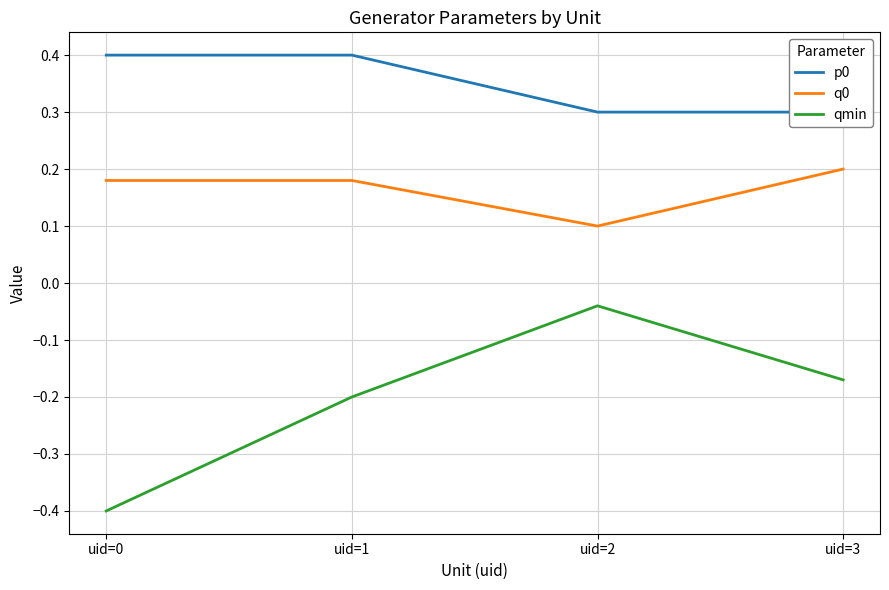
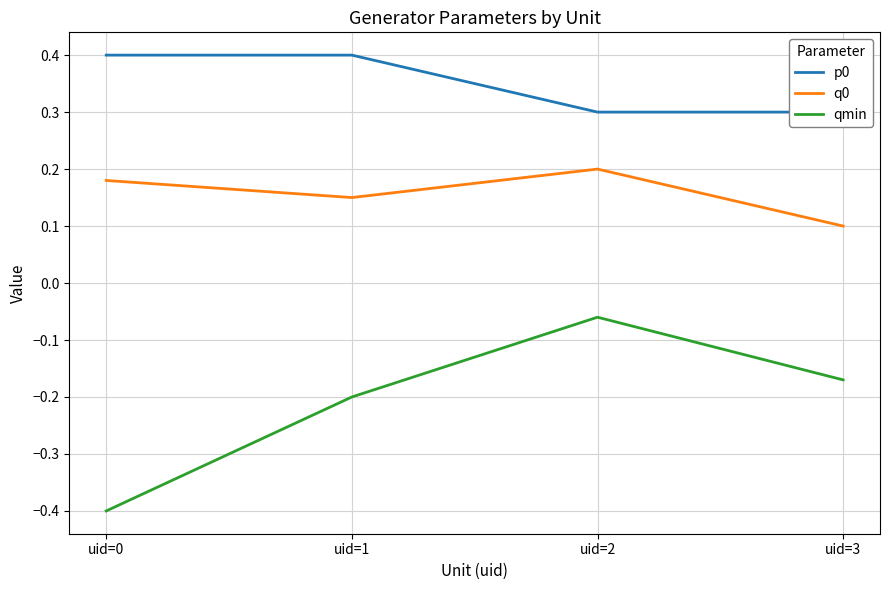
q0, uid=1: 0.18 -> 0.15
q0, uid=2: 0.1 -> 0.2
qmin, uid=2: -0.04 -> -0.06
q0, uid=3: 0.2 -> 0.1
